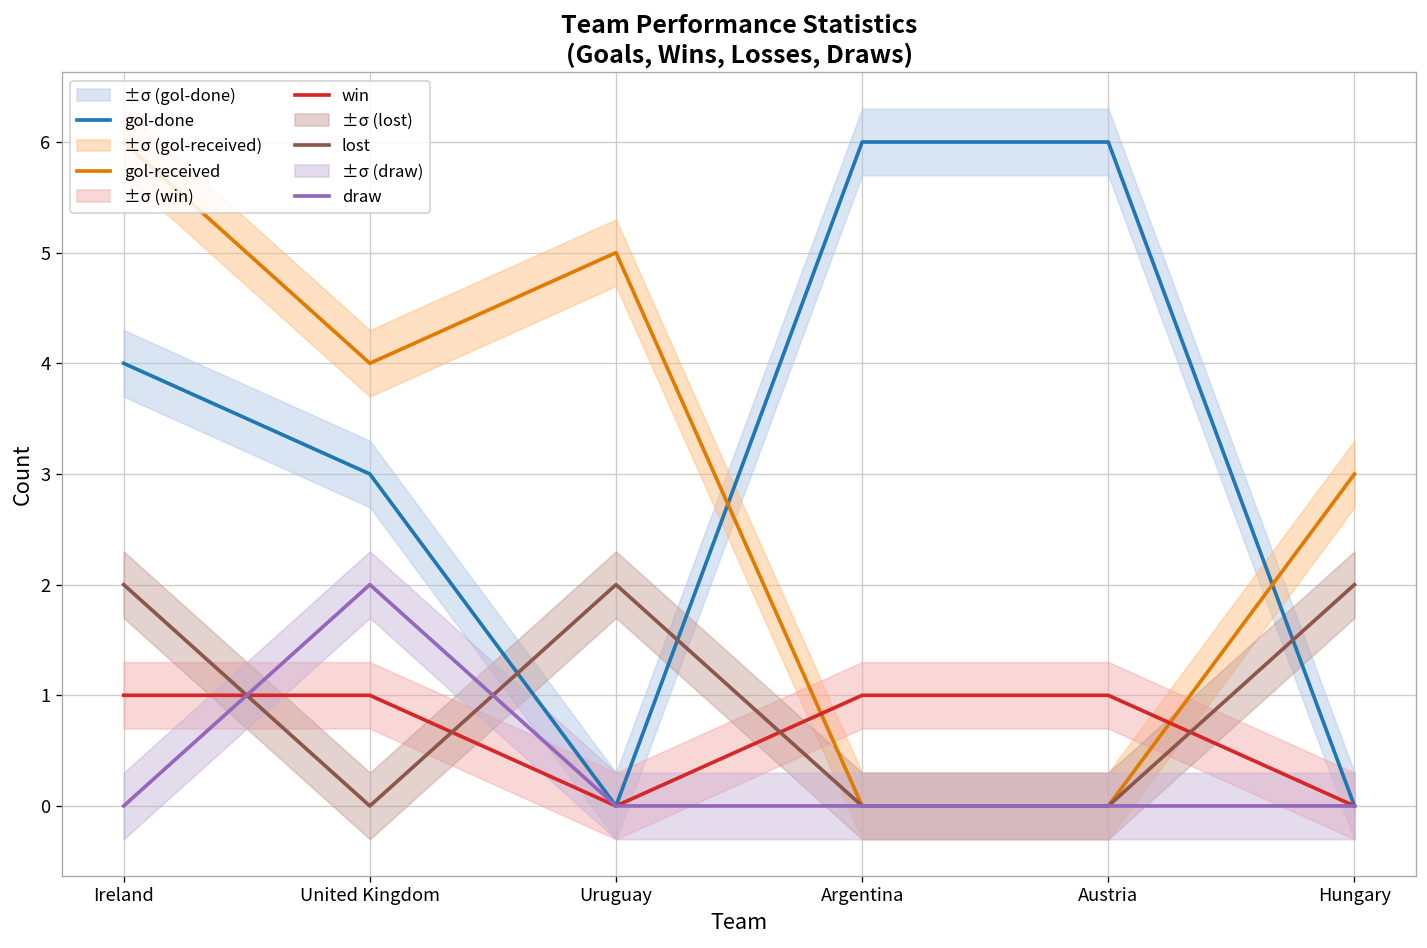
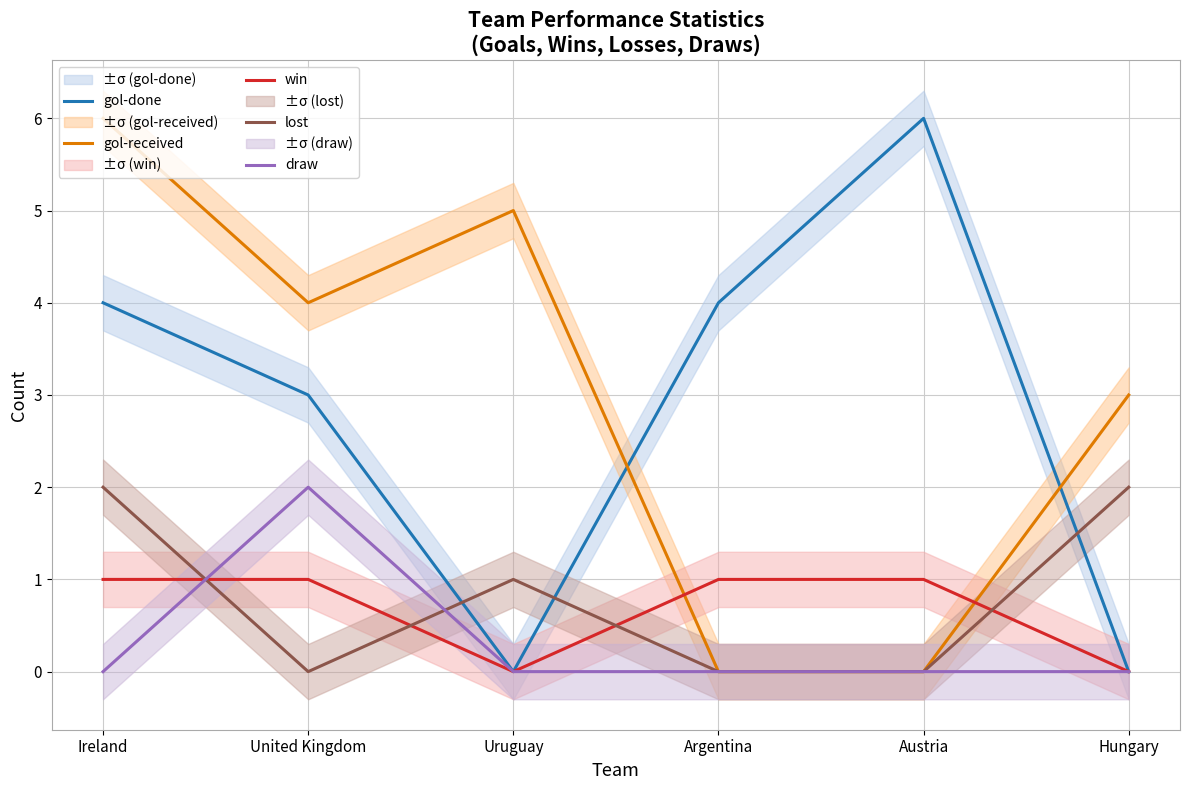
lost, Uruguay: 2 -> 1
gol-done, Argentina: 6 -> 4
